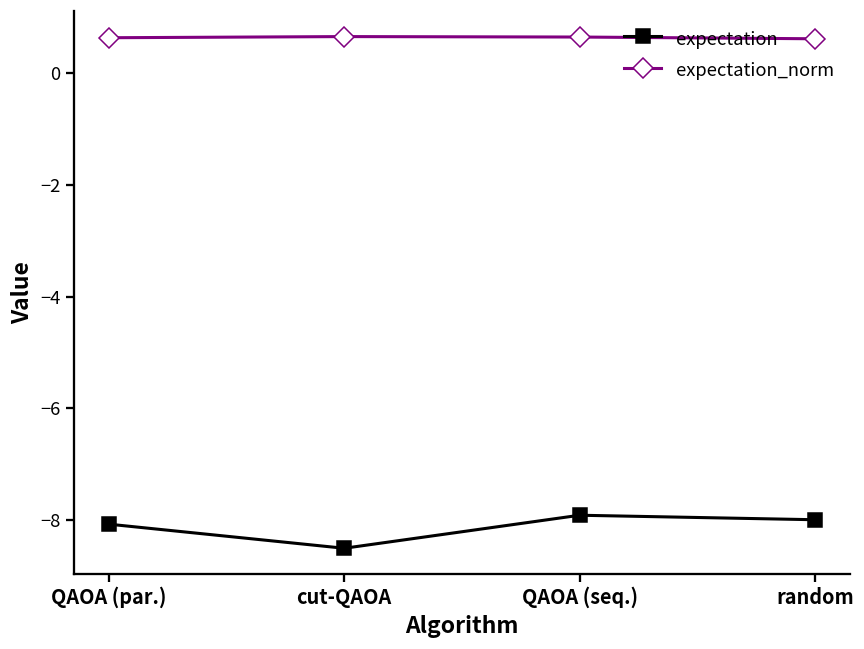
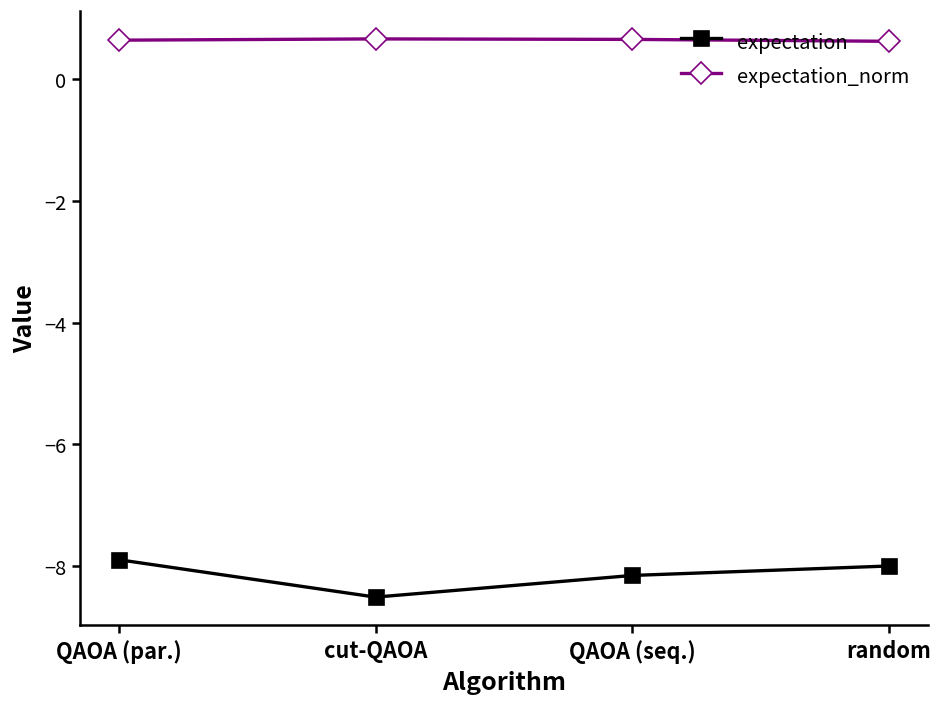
expectation, QAOA (par.): -8.1 -> -7.9
expectation, QAOA (seq.): -7.9 -> -8.1
